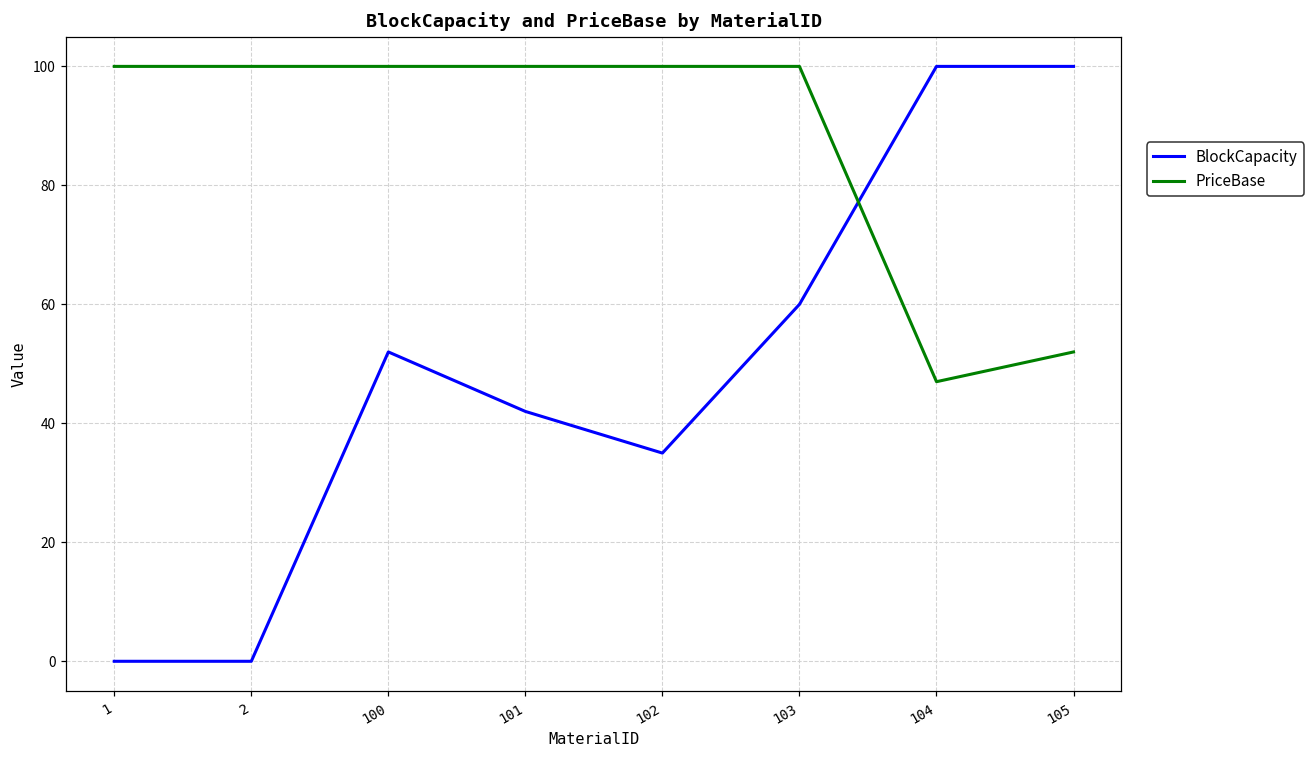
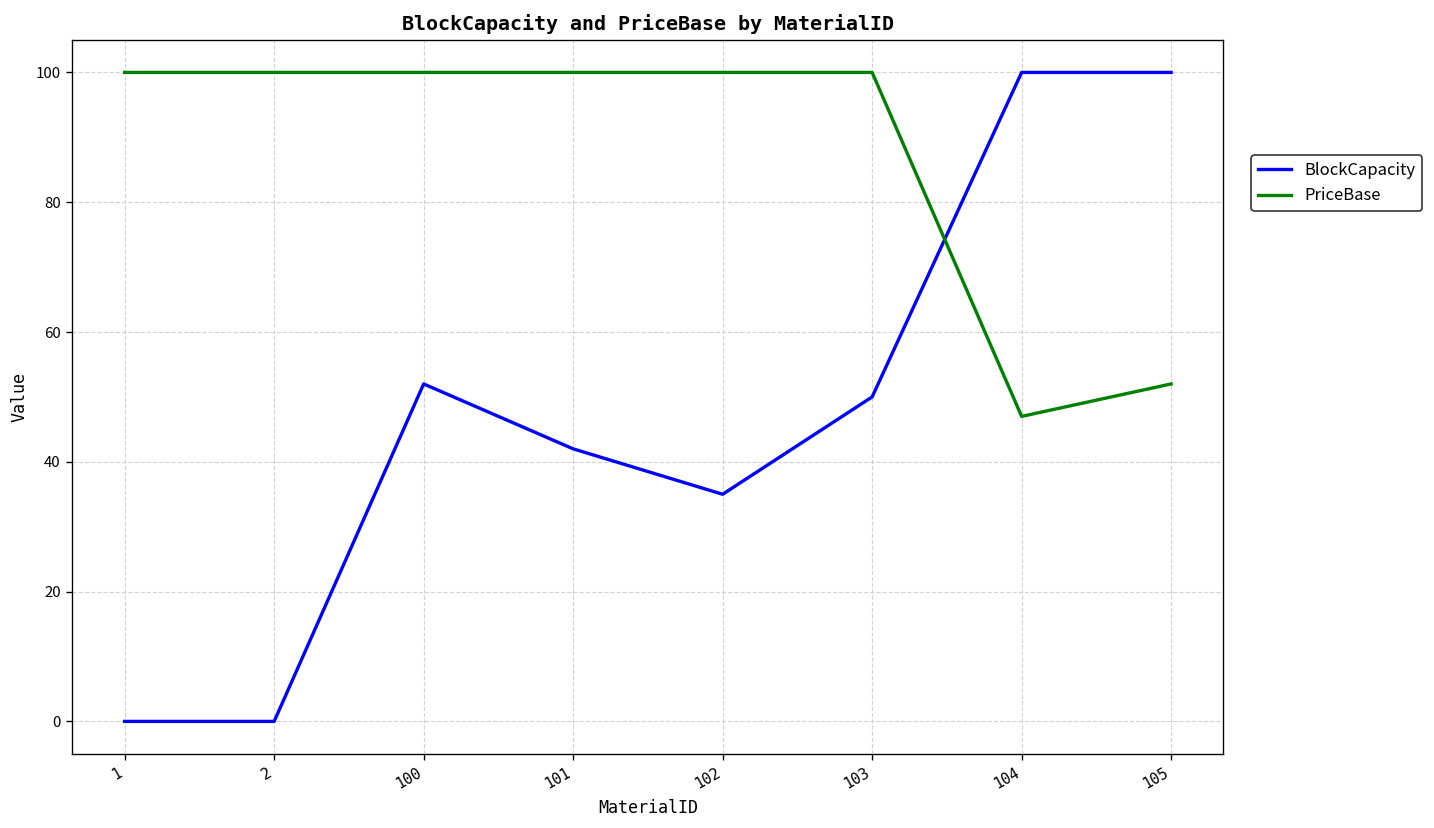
BlockCapacity, 103: 60 -> 50
